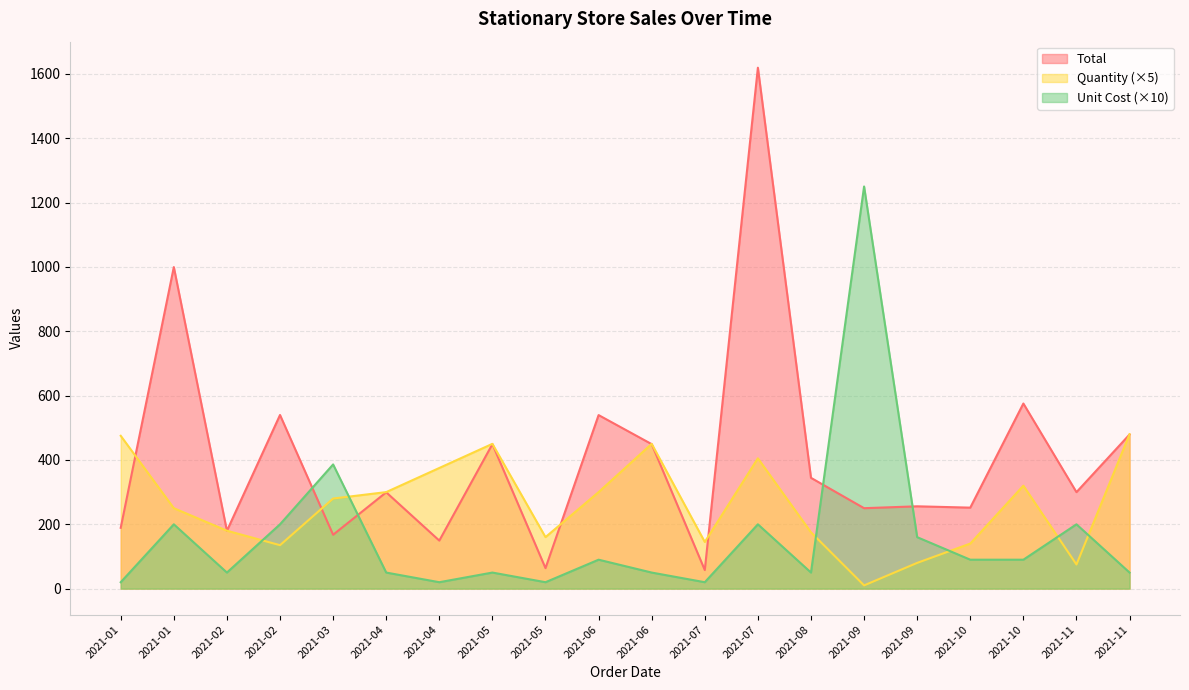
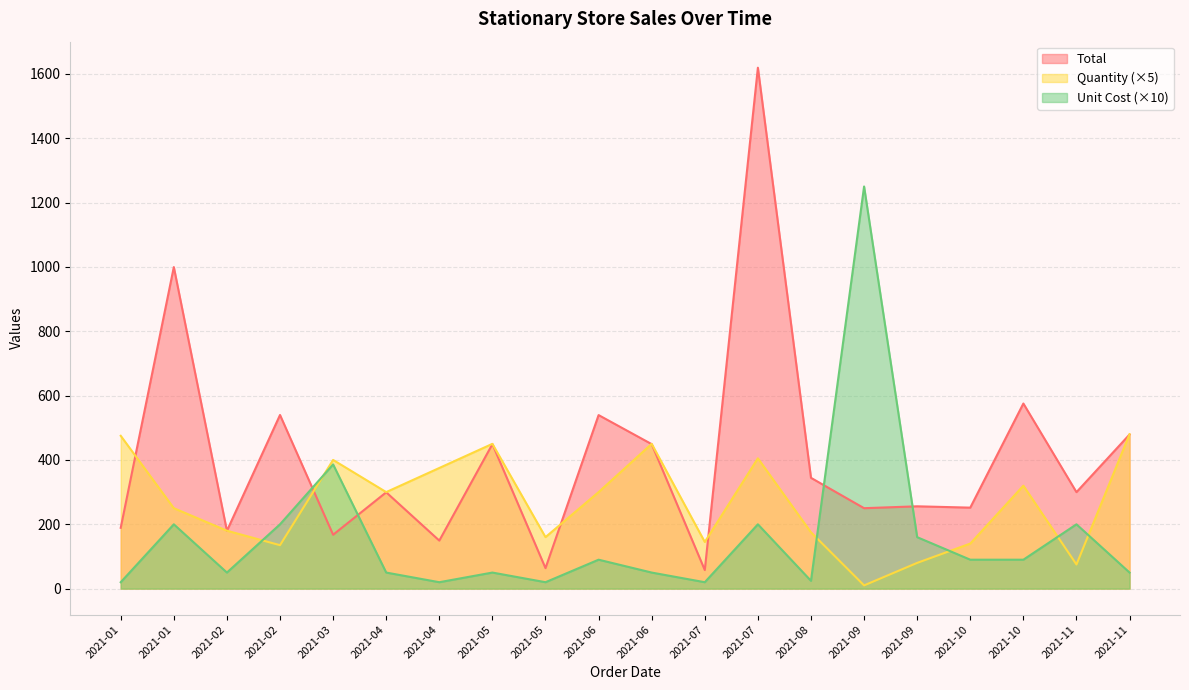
Quantity (×5), 2021-03: 280 -> 400
Unit Cost (×10), 2021-08: 50 -> 20
